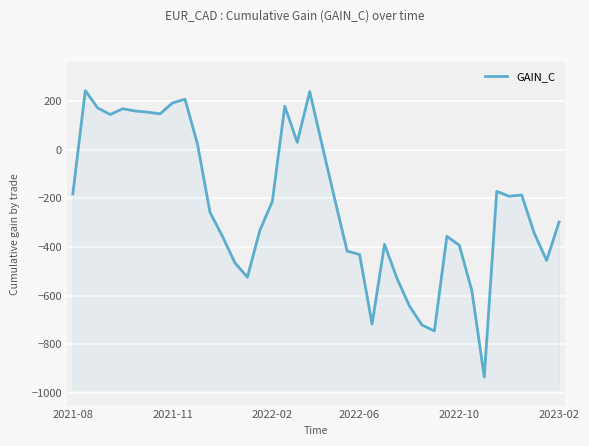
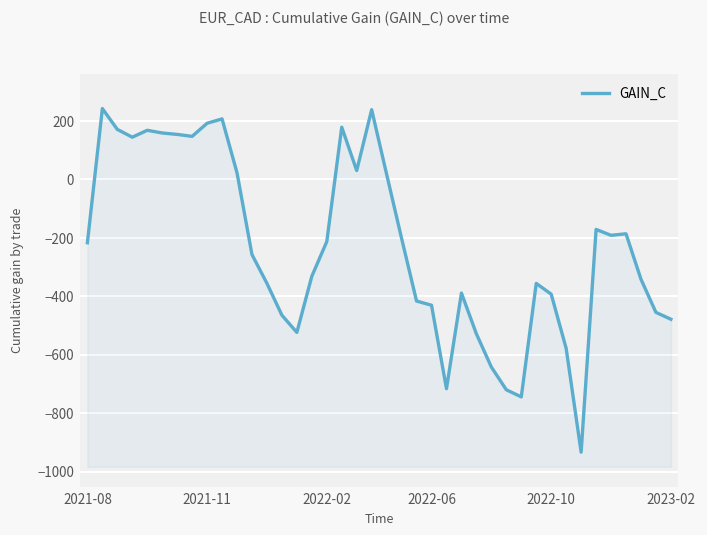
2021-08: -180 -> -220
2023-02: -300 -> -480
